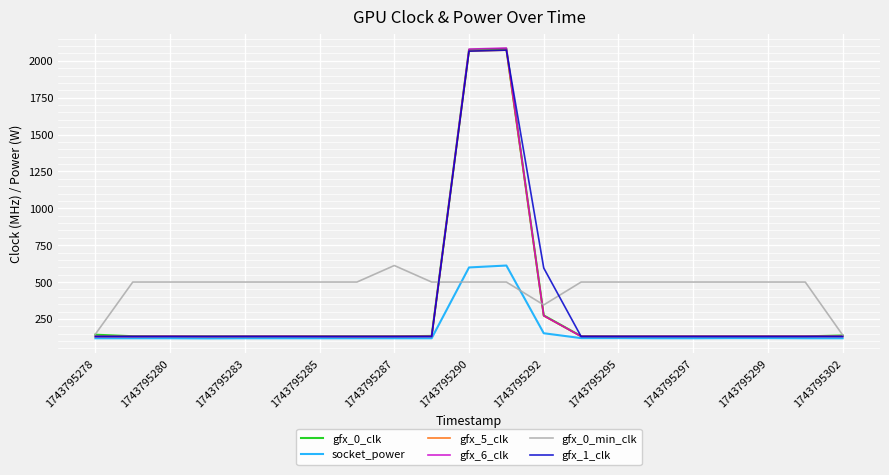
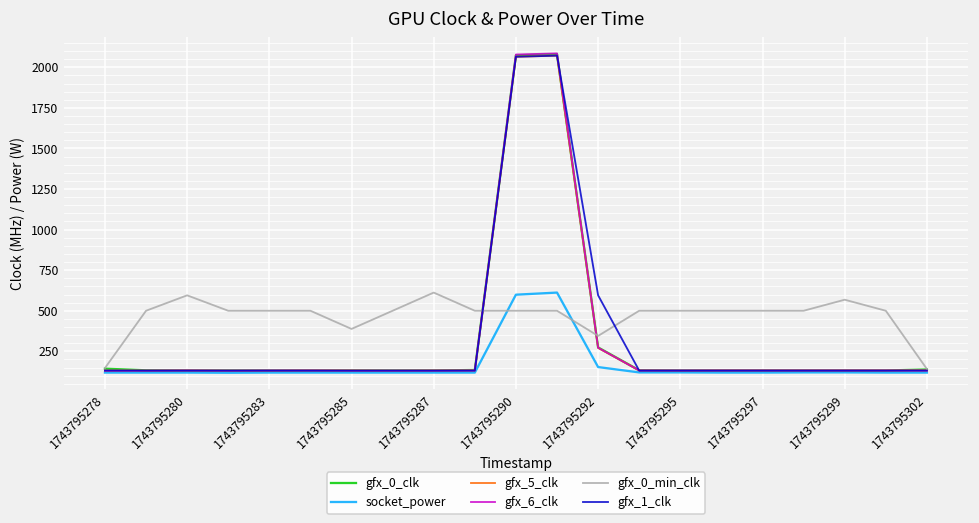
gfx_0_min_clk, 1743795280: 500 -> 600
gfx_0_min_clk, 1743795285: 500 -> 390
gfx_0_min_clk, 1743795299: 500 -> 570
